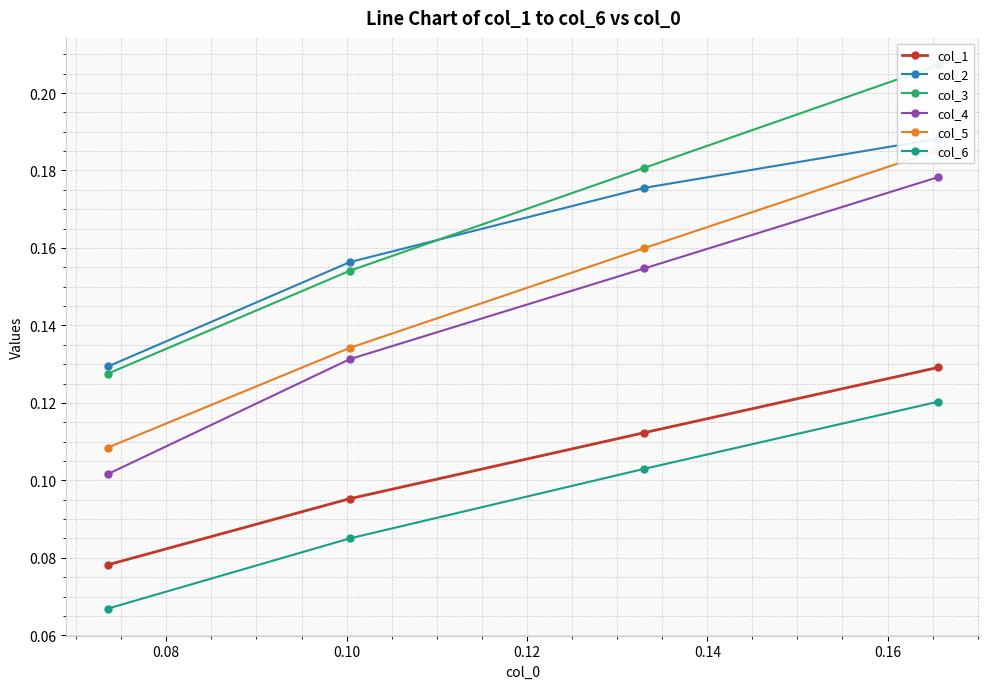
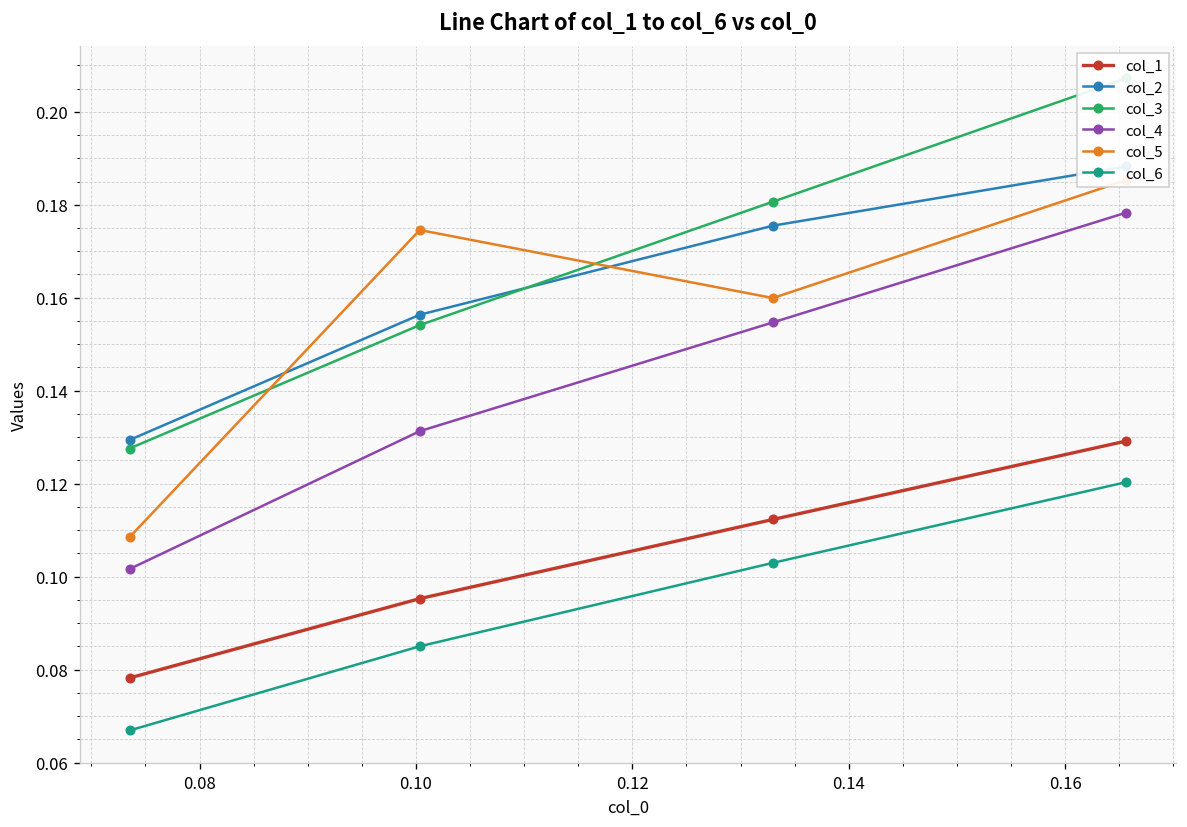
col_5, 0.10: 0.134 -> 0.175
